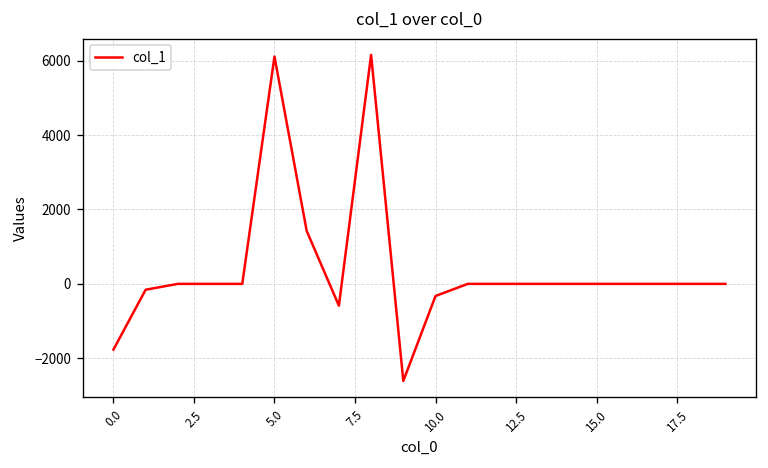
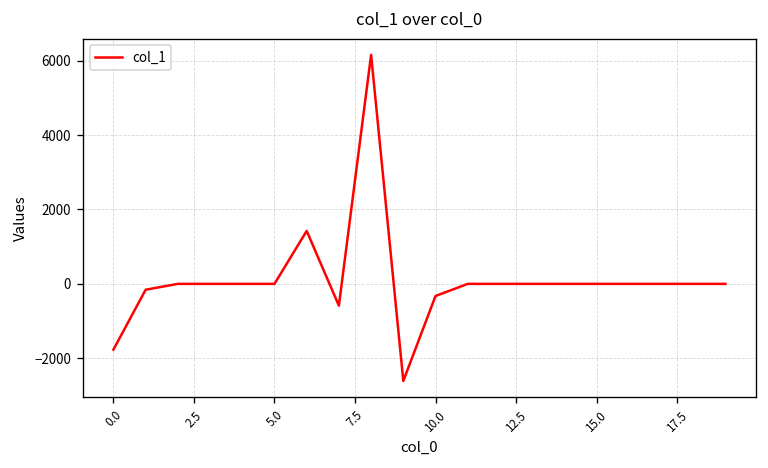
5.0: 6100 -> 0
